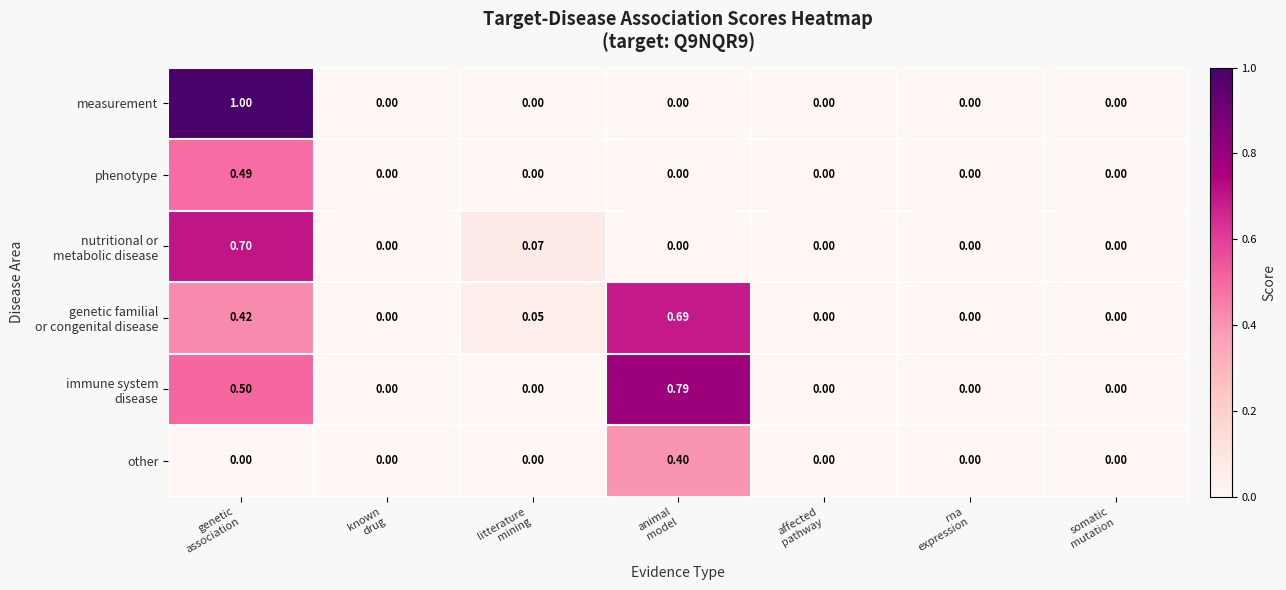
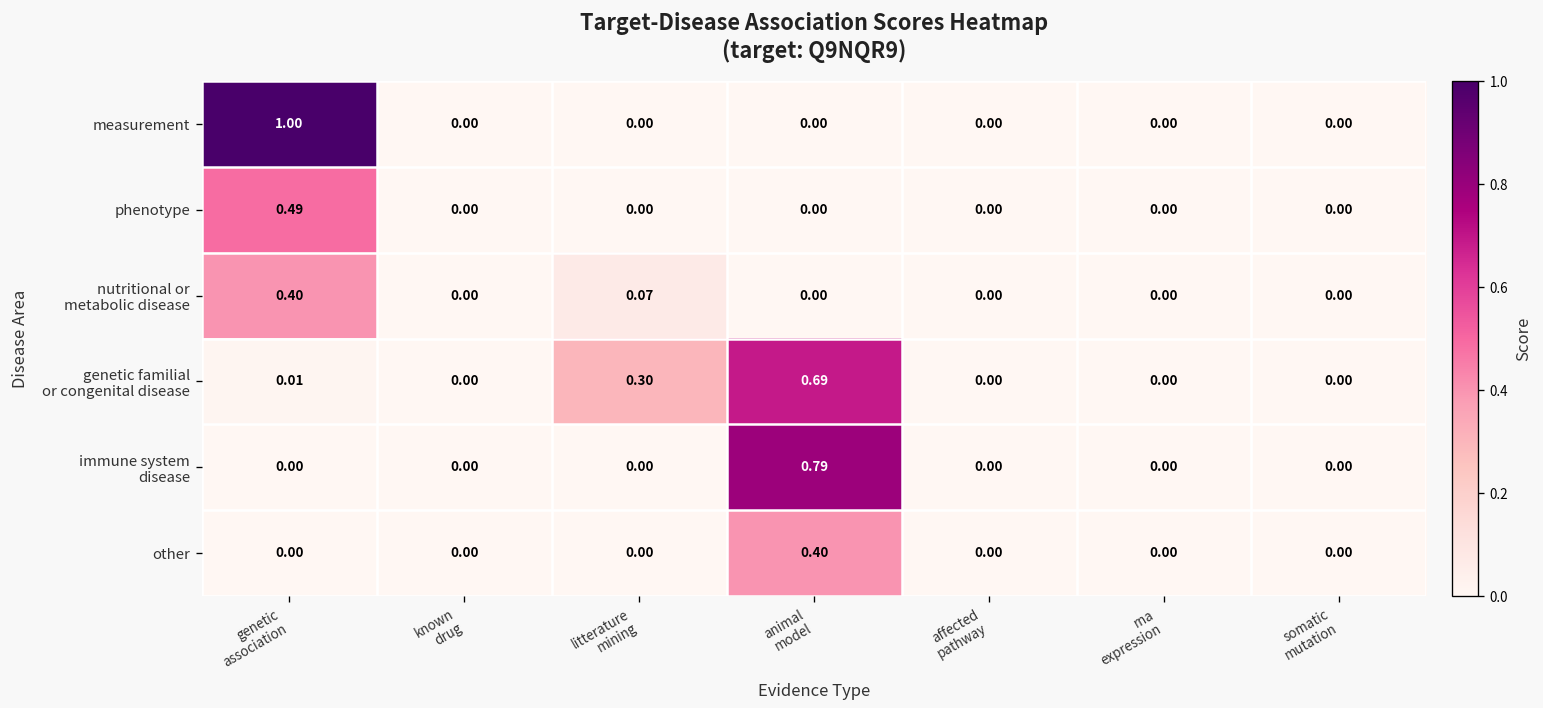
nutritional or metabolic disease, genetic association: 0.70 -> 0.40
genetic familial or congenital disease, genetic association: 0.42 -> 0.01
genetic familial or congenital disease, litterature mining: 0.05 -> 0.30
immune system disease, genetic association: 0.50 -> 0.00
